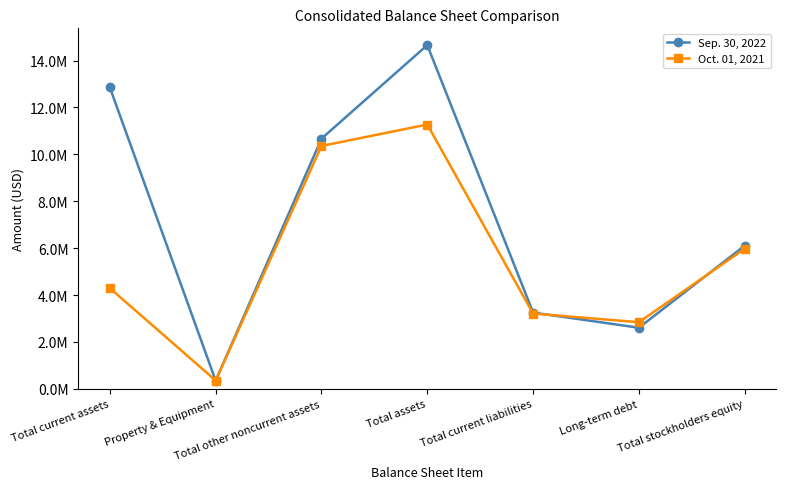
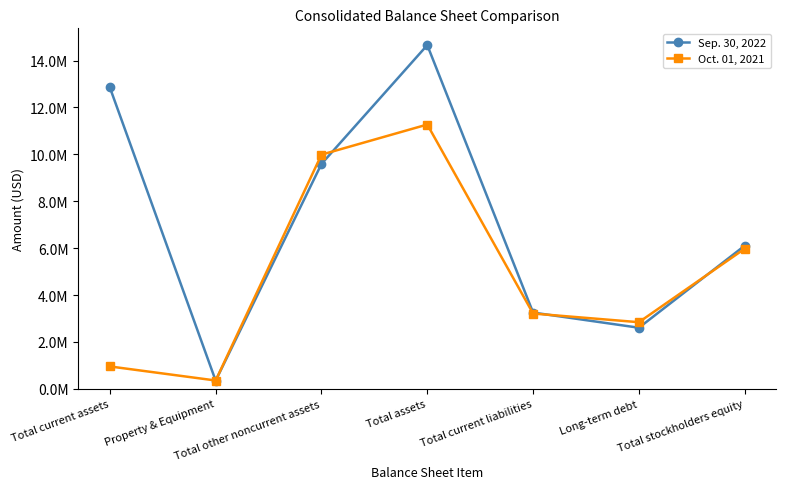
Oct. 01, 2021, Total current assets: 4300000 -> 1000000
Sep. 30, 2022, Total other noncurrent assets: 10700000 -> 9600000
Oct. 01, 2021, Total other noncurrent assets: 10400000 -> 10000000
